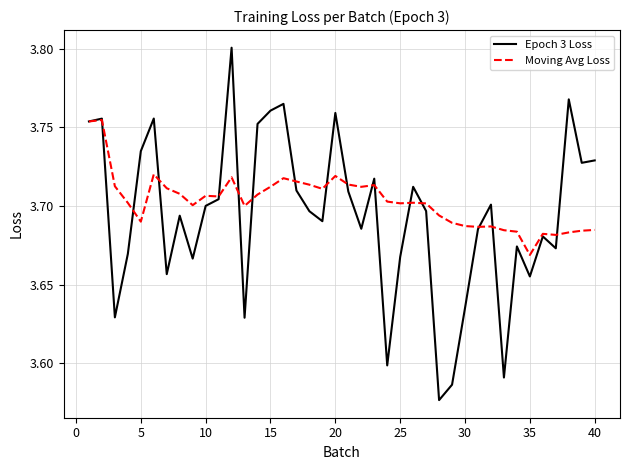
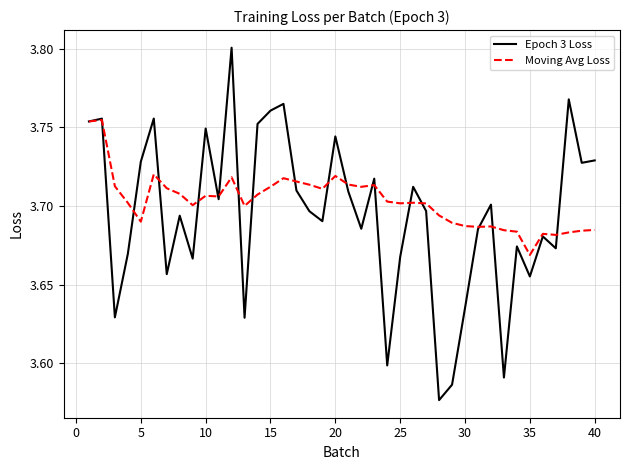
Epoch 3 Loss, 5: 3.735 -> 3.728
Epoch 3 Loss, 10: 3.700 -> 3.749
Epoch 3 Loss, 20: 3.759 -> 3.744
